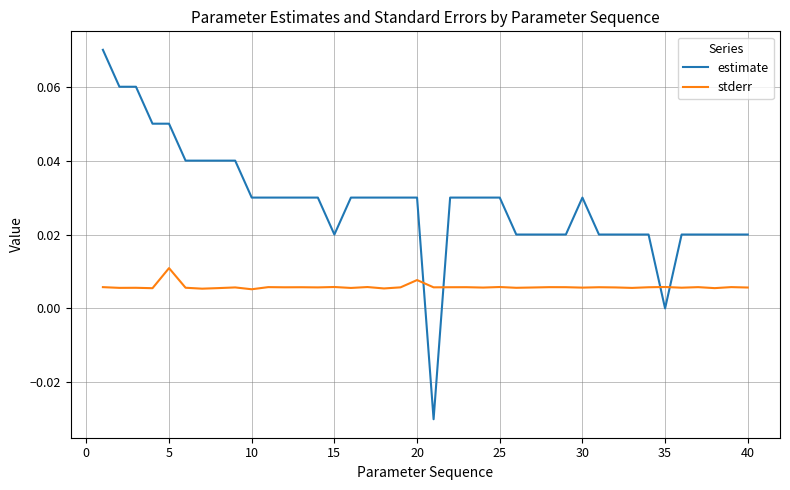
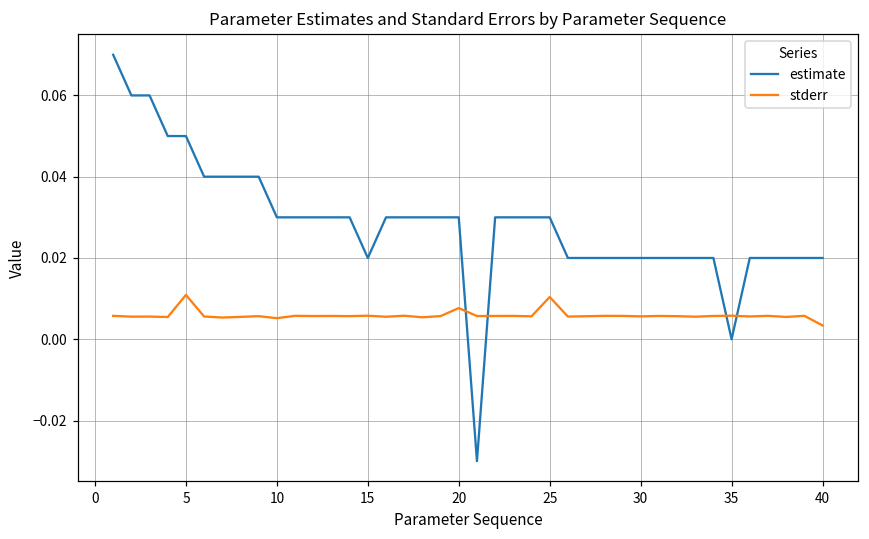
stderr, 25: 0.006 -> 0.010
estimate, 30: 0.03 -> 0.02
stderr, 40: 0.006 -> 0.003
